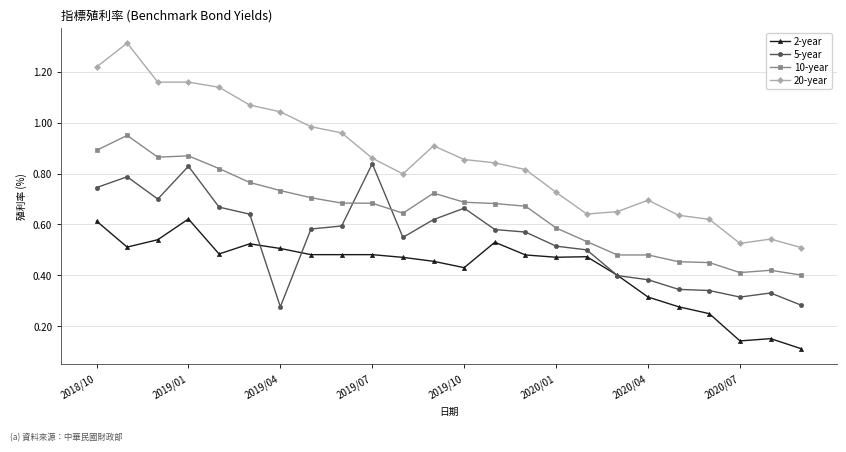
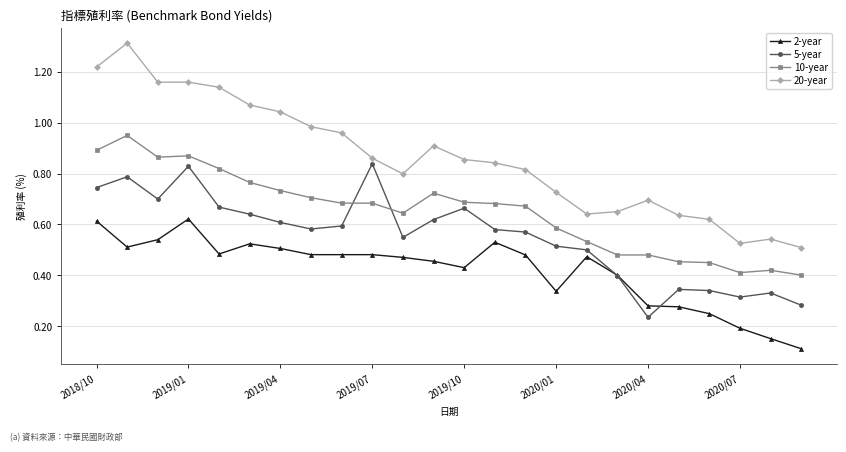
5-year, 2019/04: 0.28 -> 0.61
2-year, 2020/01: 0.47 -> 0.34
2-year, 2020/04: 0.31 -> 0.28
5-year, 2020/04: 0.38 -> 0.23
2-year, 2020/07: 0.14 -> 0.19
